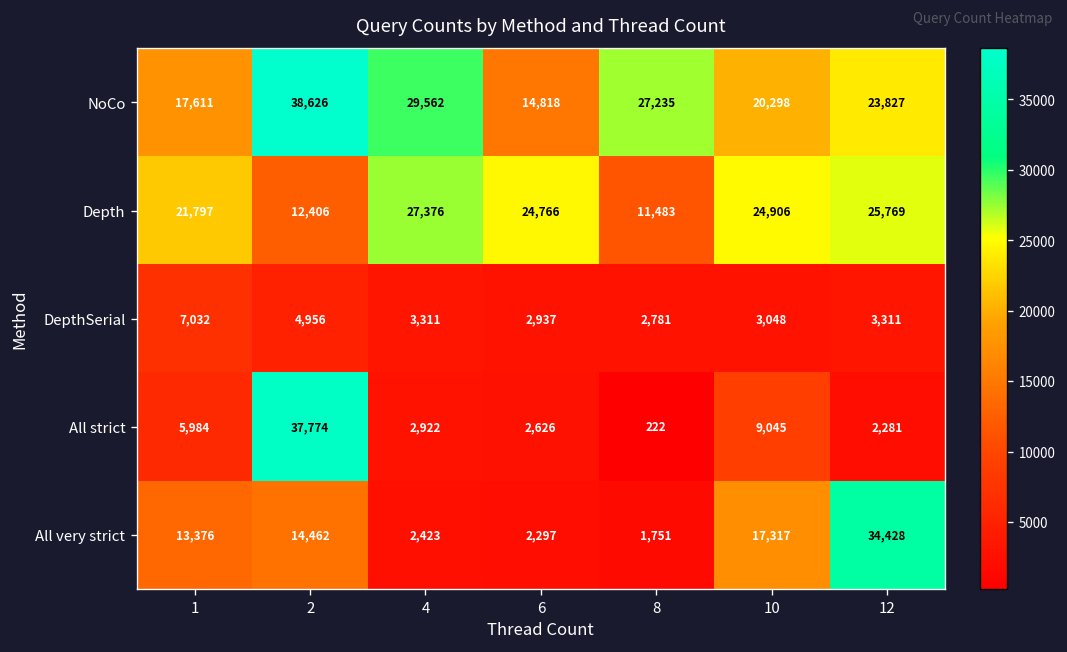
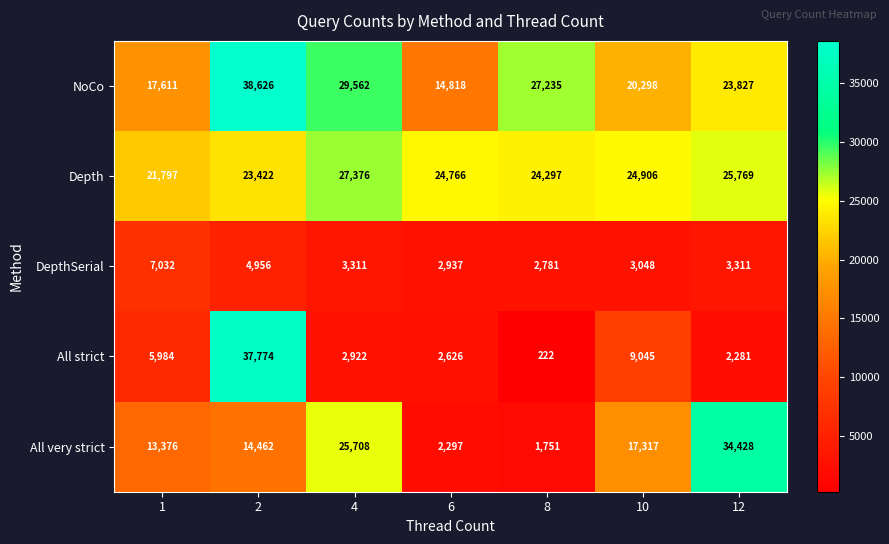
Depth, 2: 12,406 -> 23,422
Depth, 8: 11,483 -> 24,297
All very strict, 4: 2,423 -> 25,708
